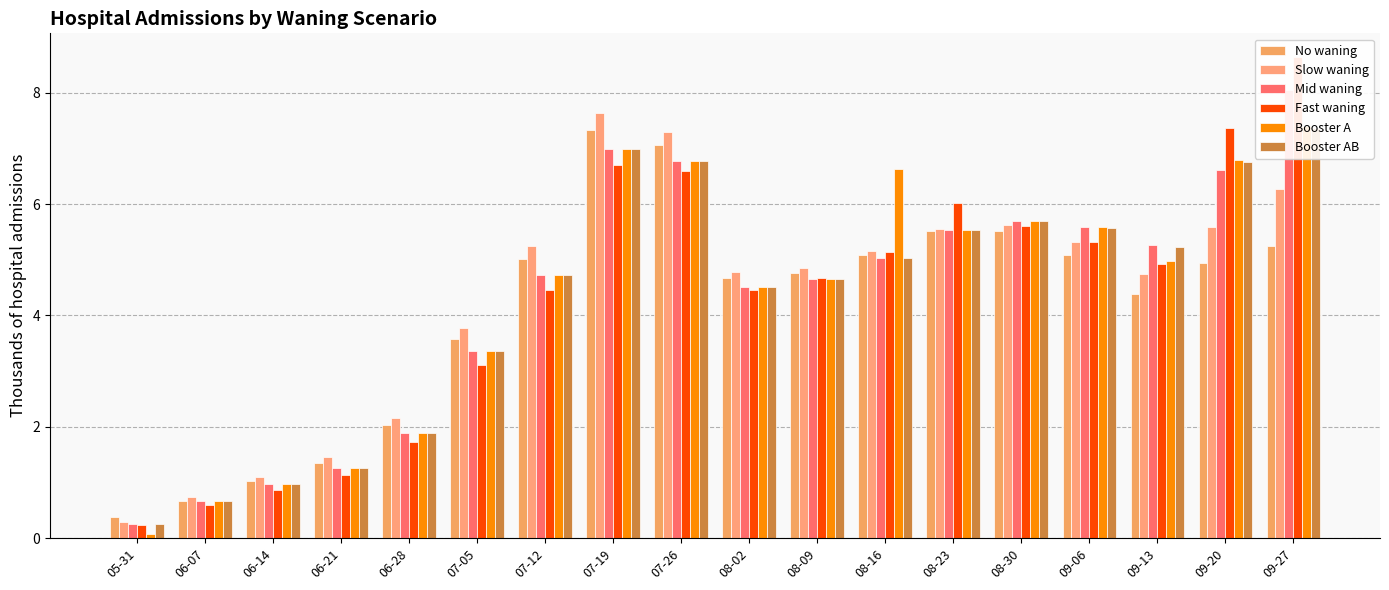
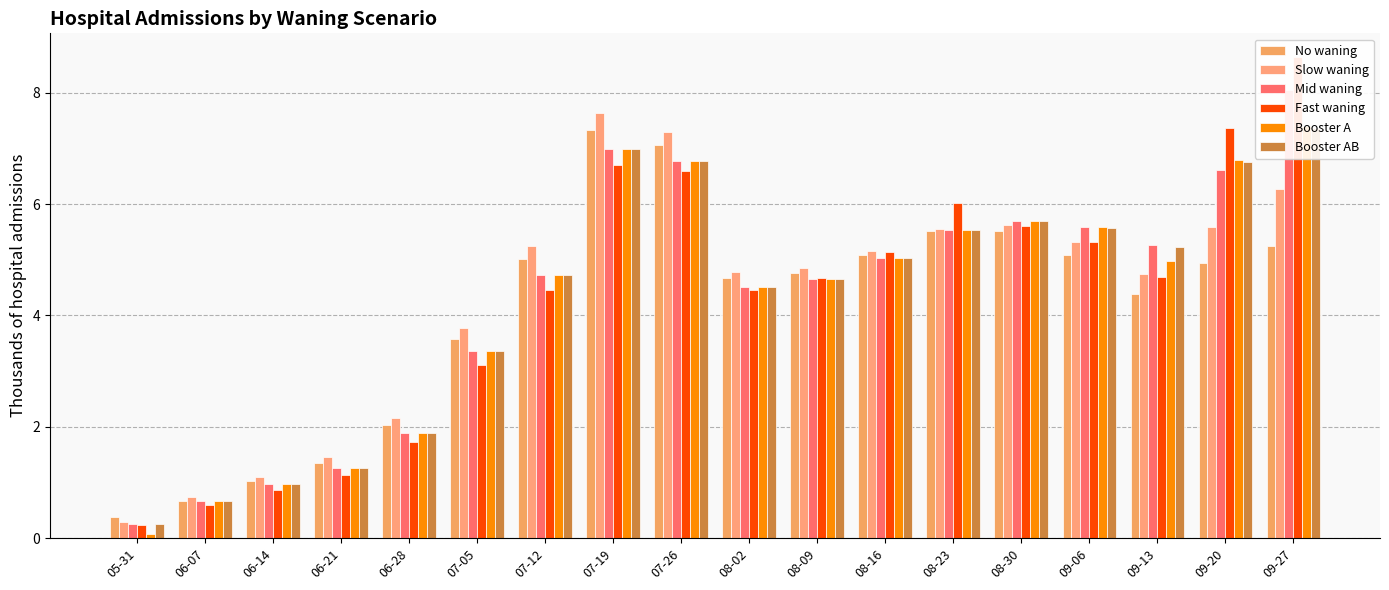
Booster A, 08-16: 6.6 -> 5.0
Fast waning, 09-13: 4.9 -> 4.7
